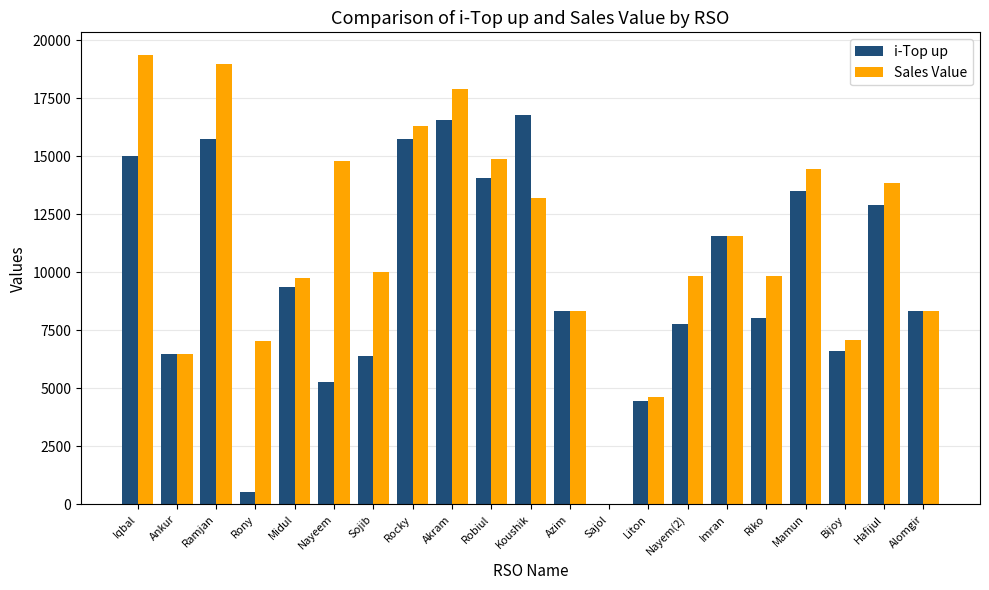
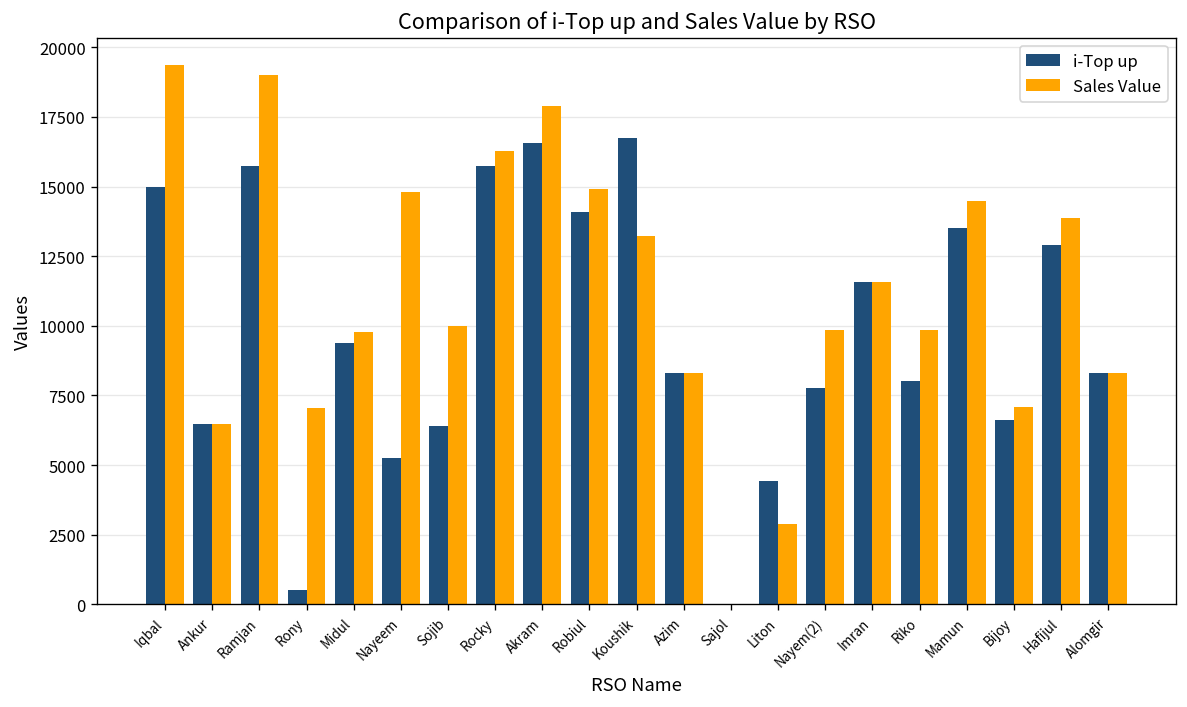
Sales Value, Liton: 4600 -> 2900
